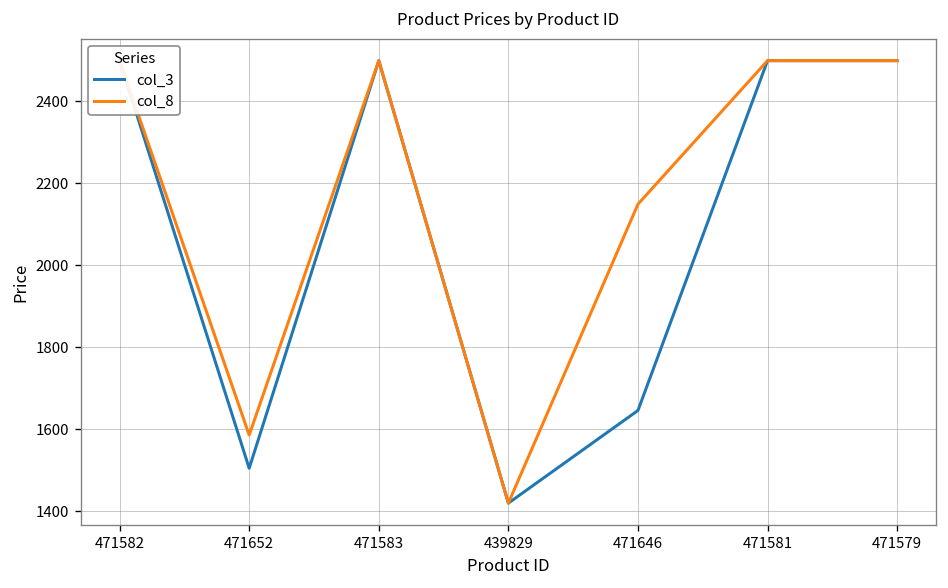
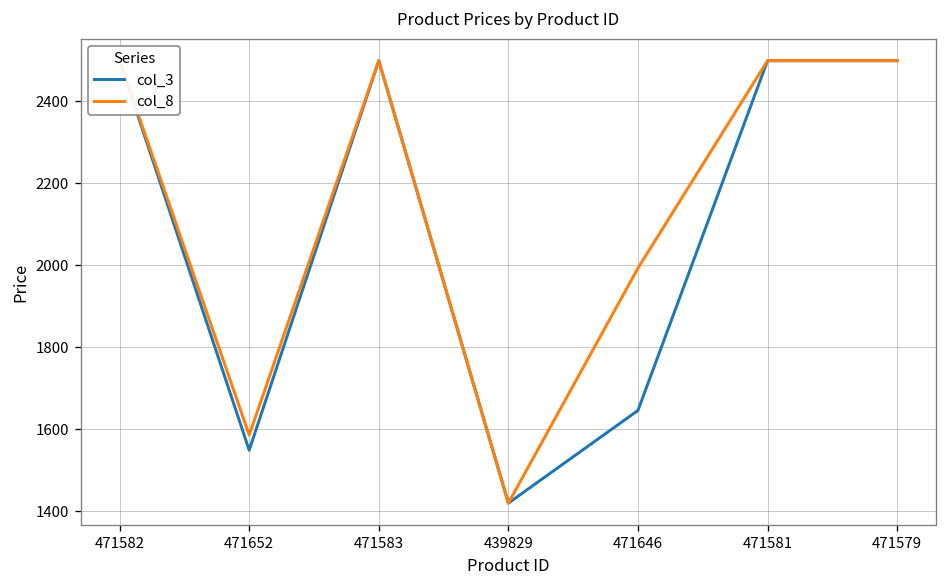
col_3, 471652: 1510 -> 1550
col_8, 471646: 2150 -> 1990
